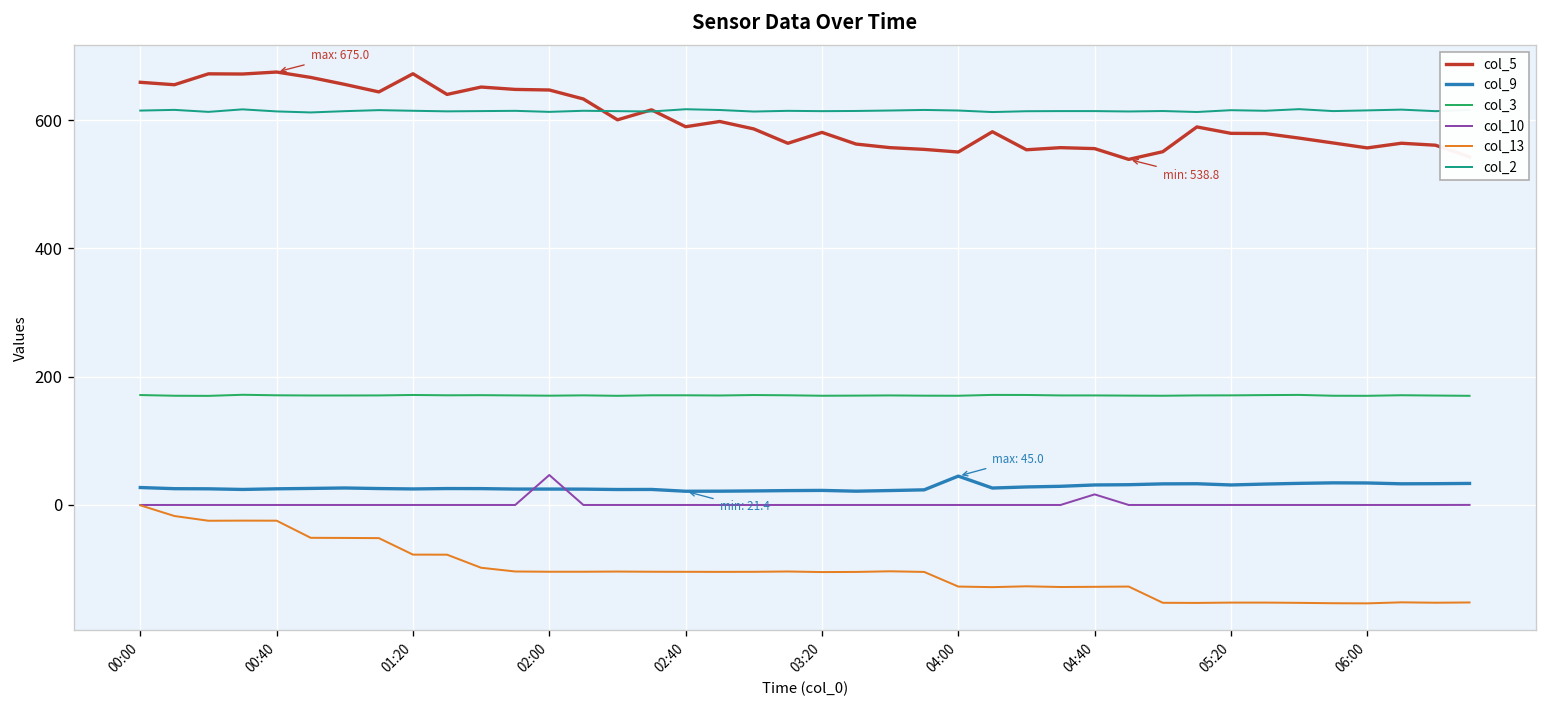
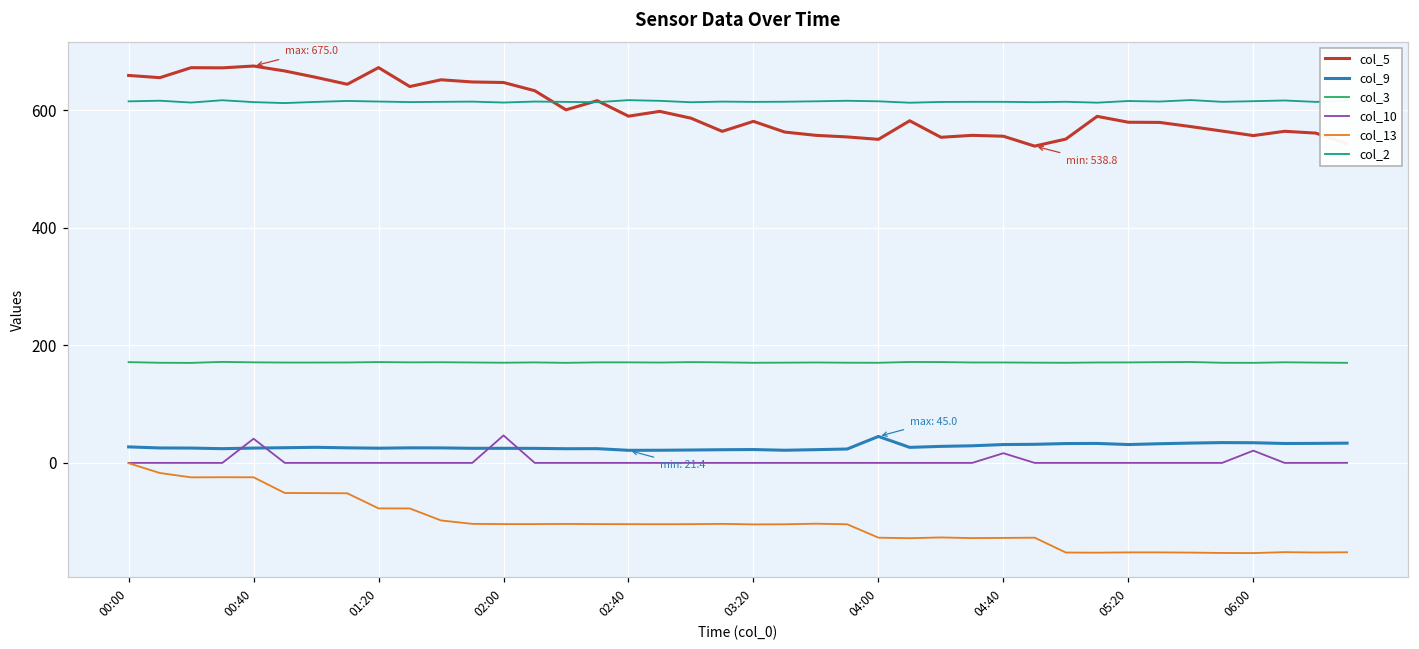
col_10, 00:40: 0 -> 40
col_10, 06:00: 0 -> 20
